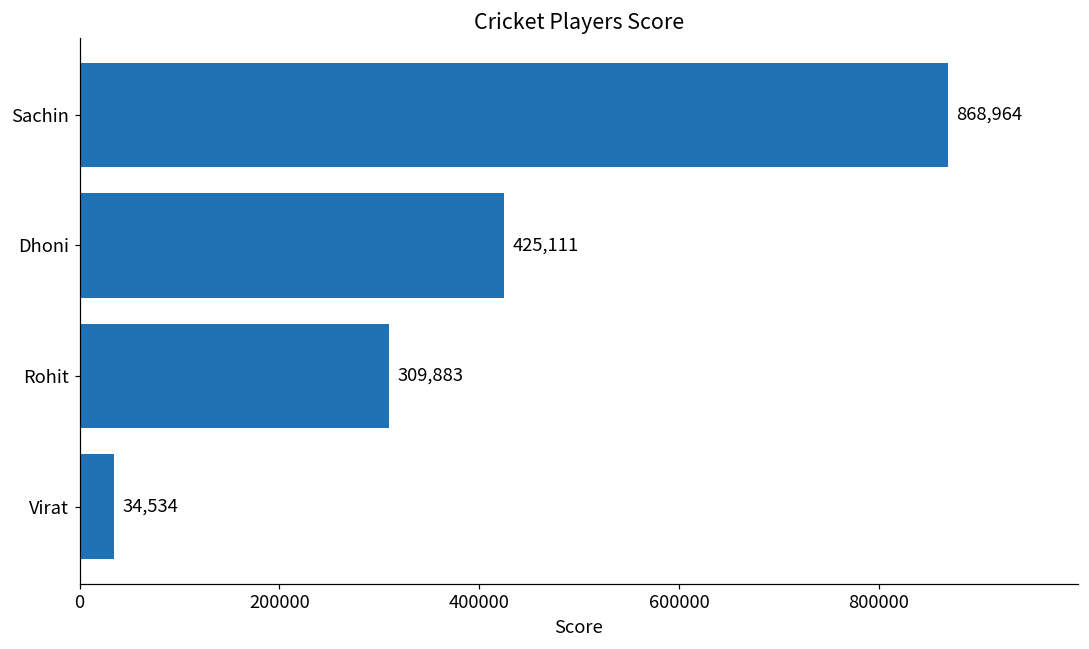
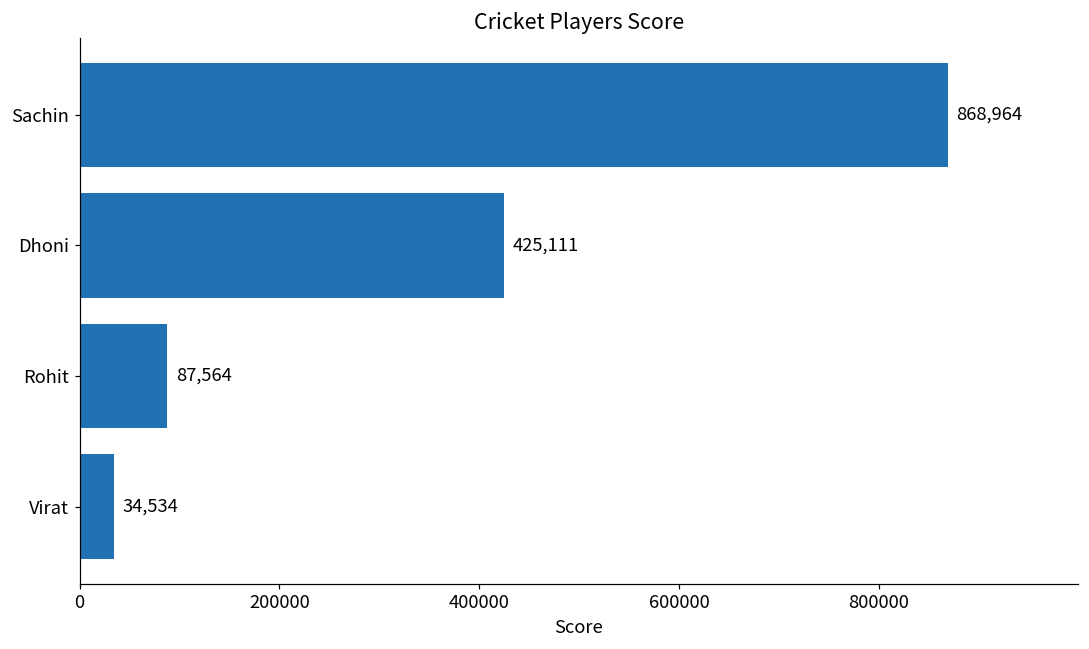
Rohit: 309,883 -> 87,564
